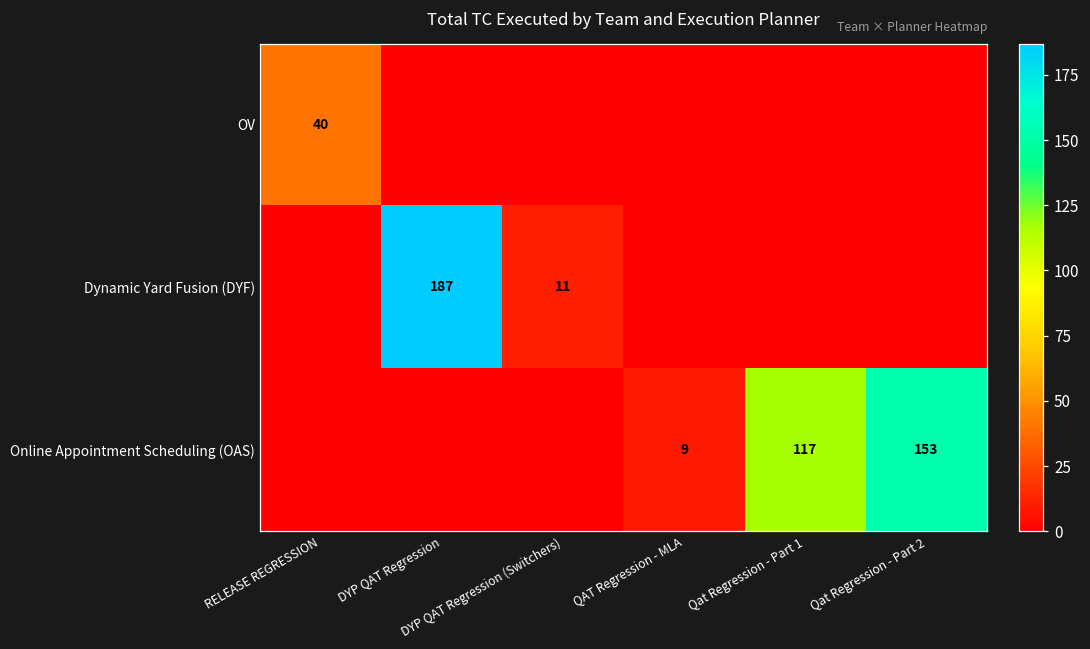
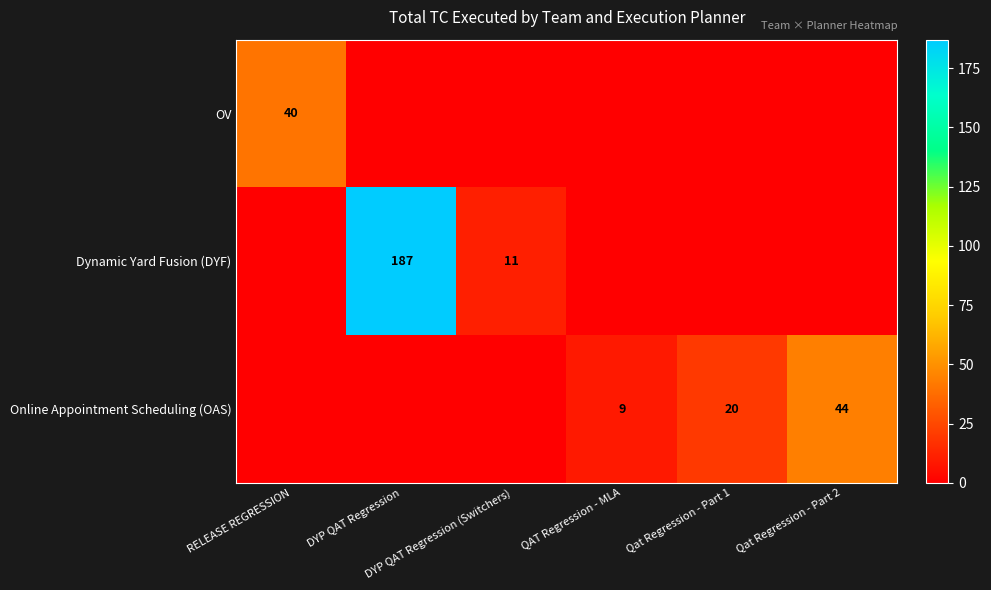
Online Appointment Scheduling (OAS), Qat Regression - Part 1: 117 -> 20
Online Appointment Scheduling (OAS), Qat Regression - Part 2: 153 -> 44
